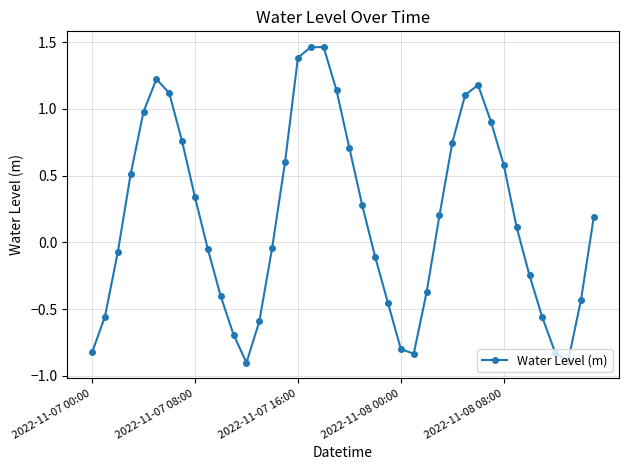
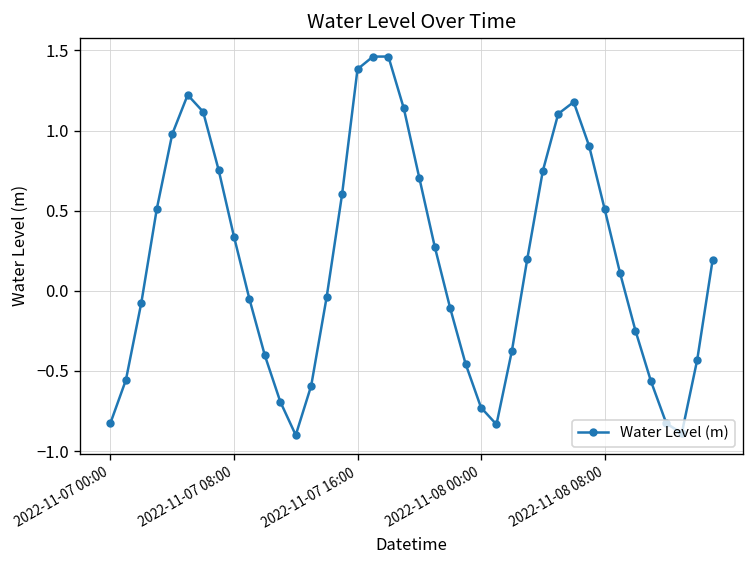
2022-11-08 00:00: -0.80 -> -0.73
2022-11-08 08:00: 0.58 -> 0.51
